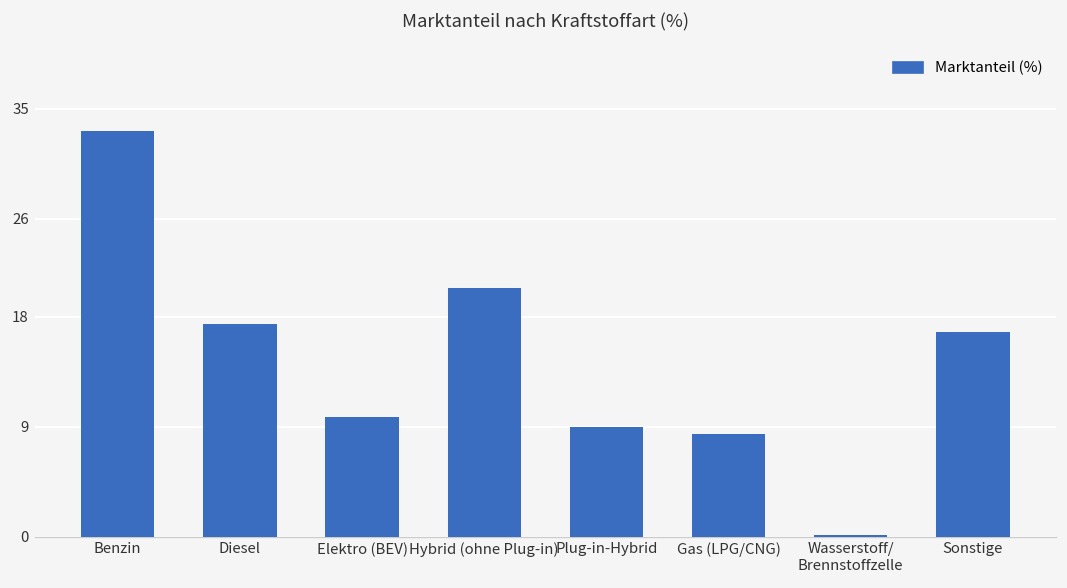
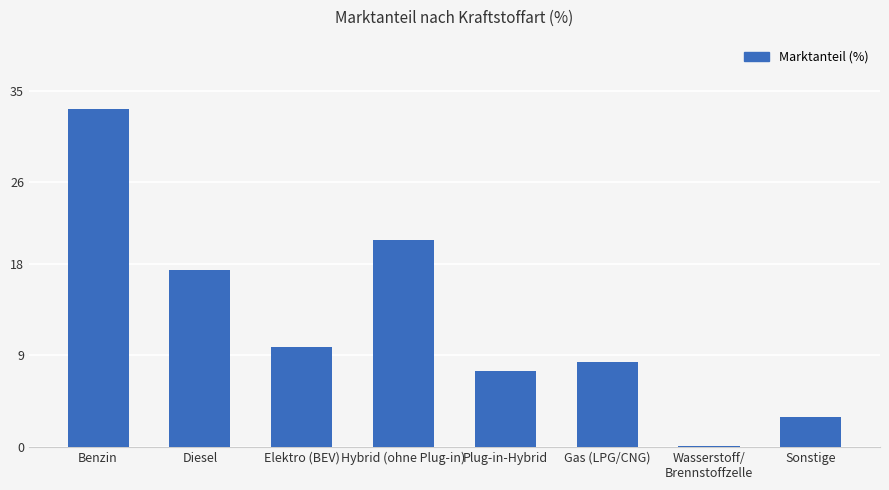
Plug-in-Hybrid: 9.0 -> 7.5
Sonstige: 16.7 -> 3.0
